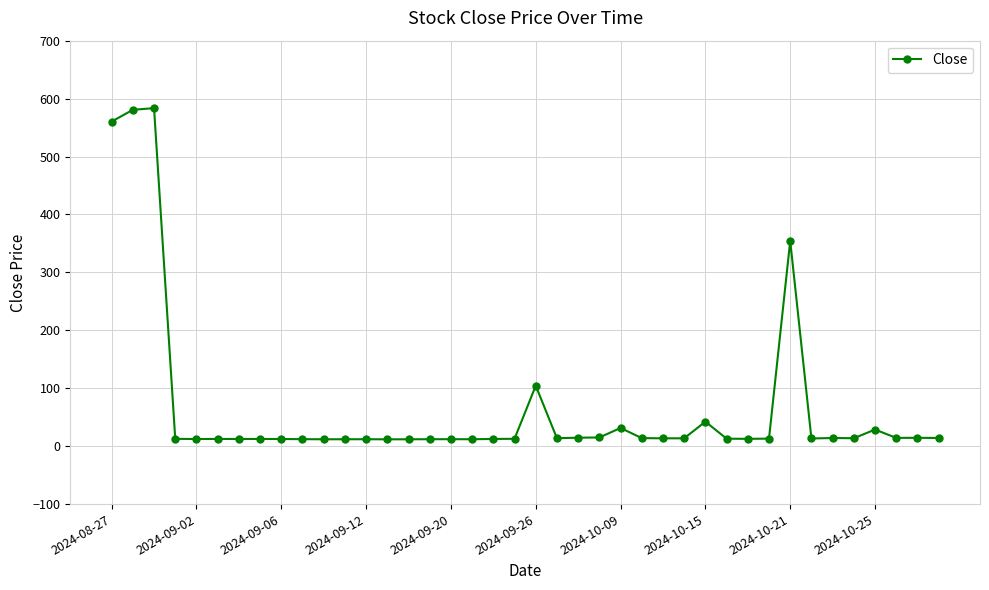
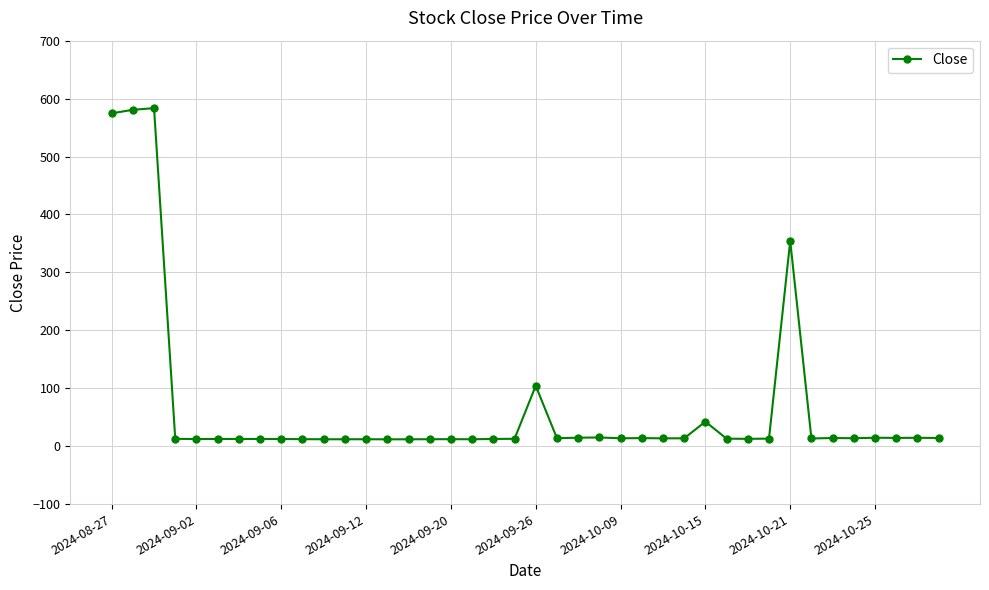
2024-08-27: 560 -> 570
2024-10-09: 30 -> 10
2024-10-25: 30 -> 10
